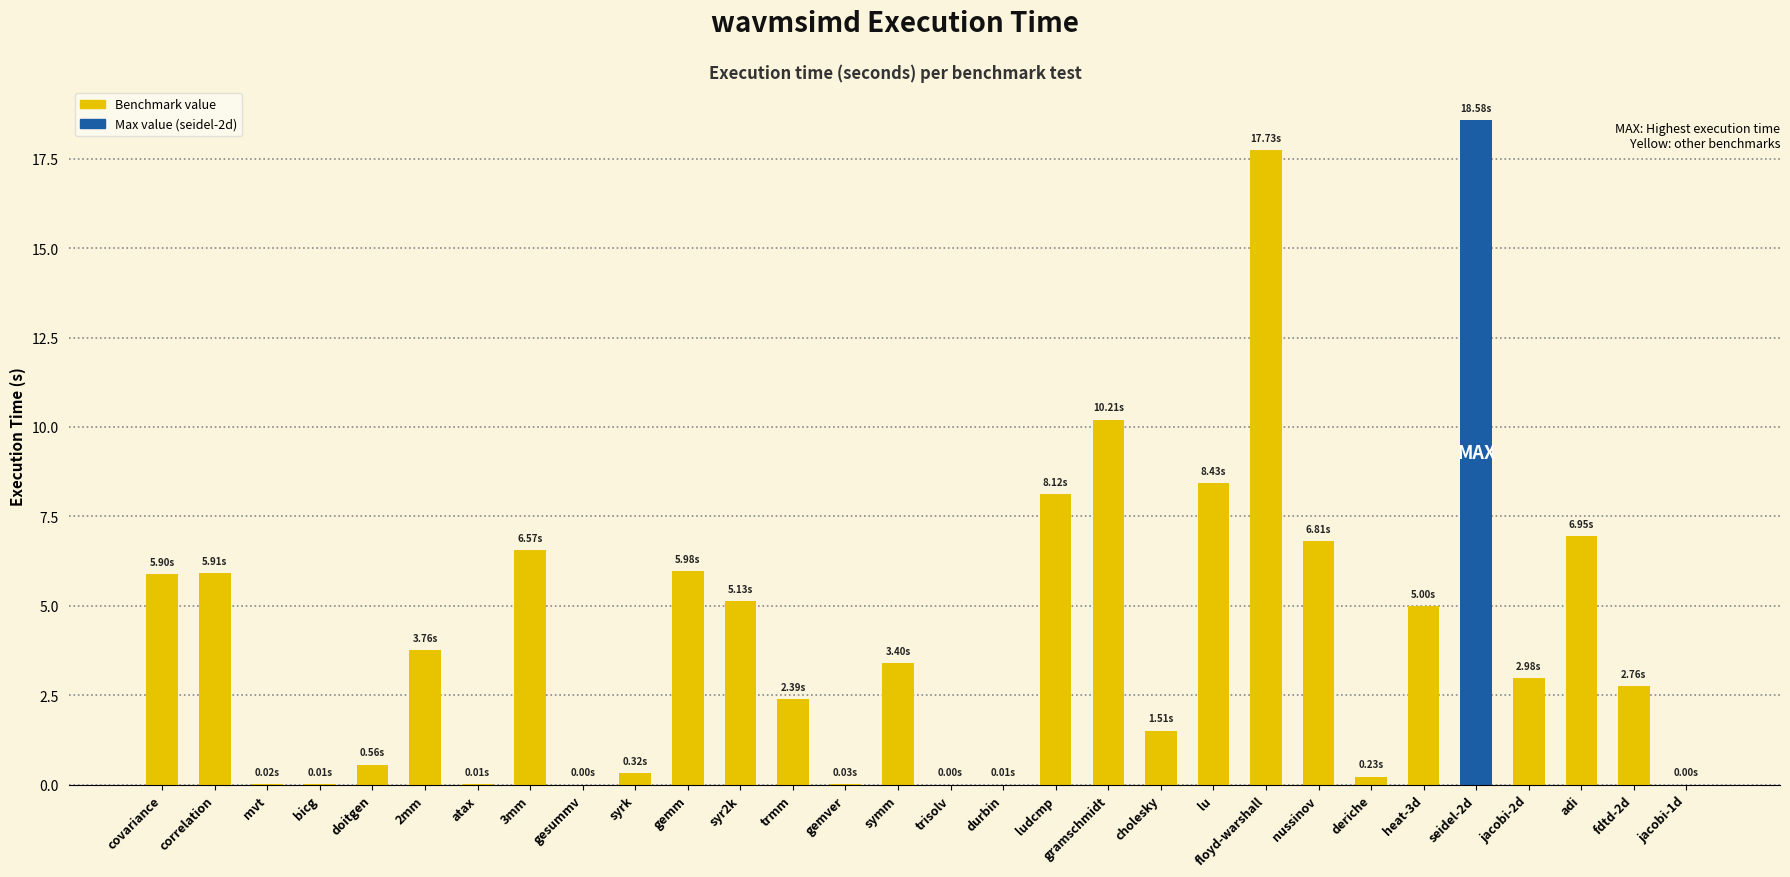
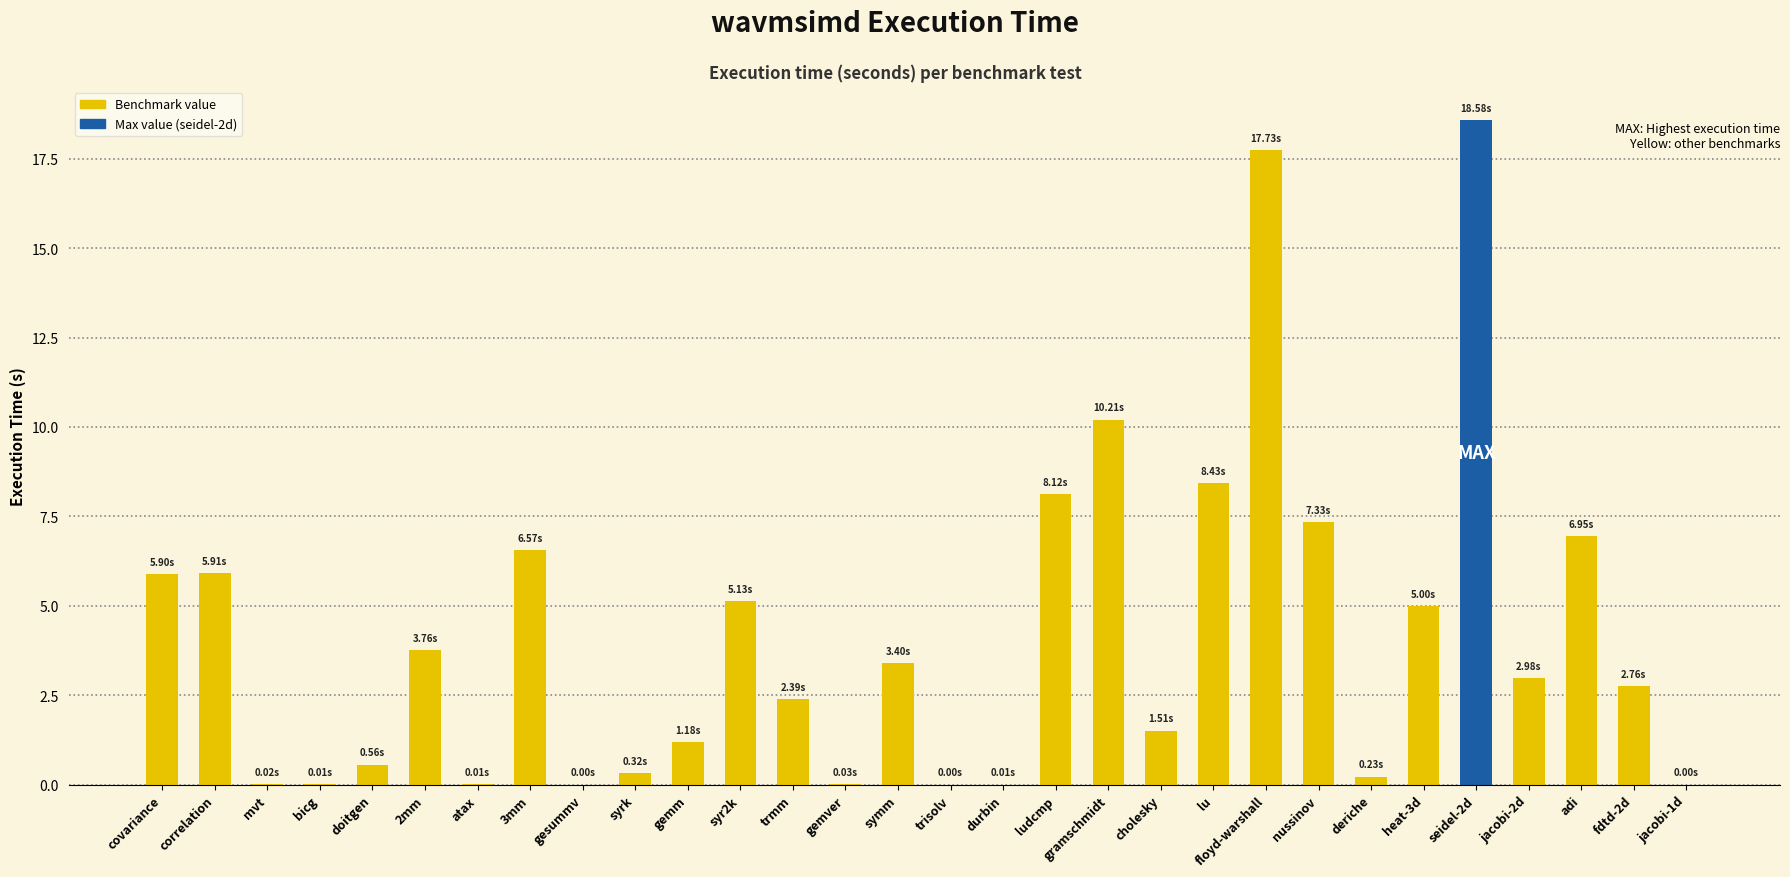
gemm: 5.98s -> 1.18s
nussinov: 6.81s -> 7.33s
